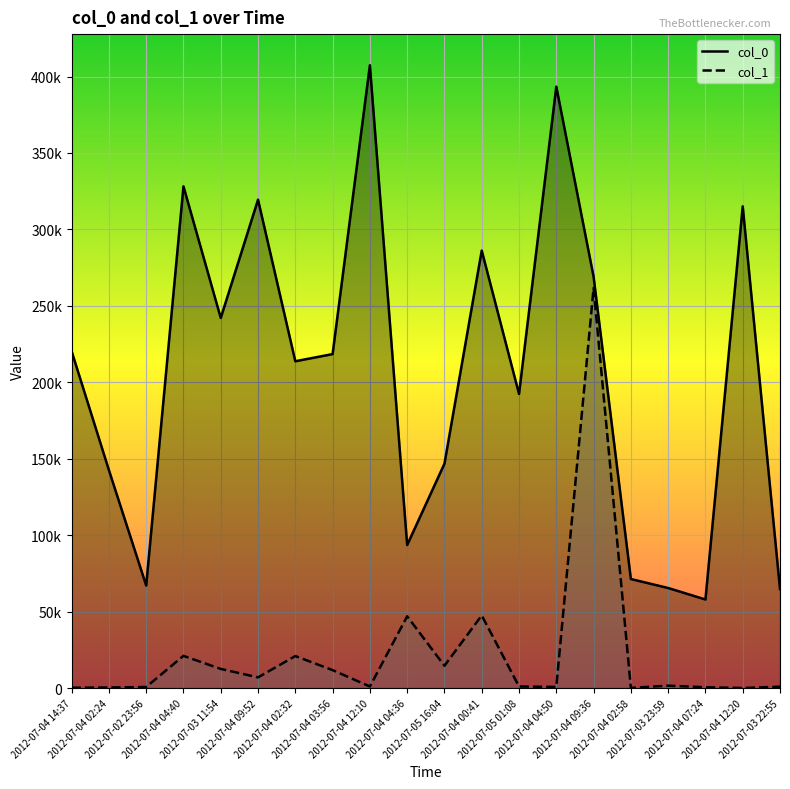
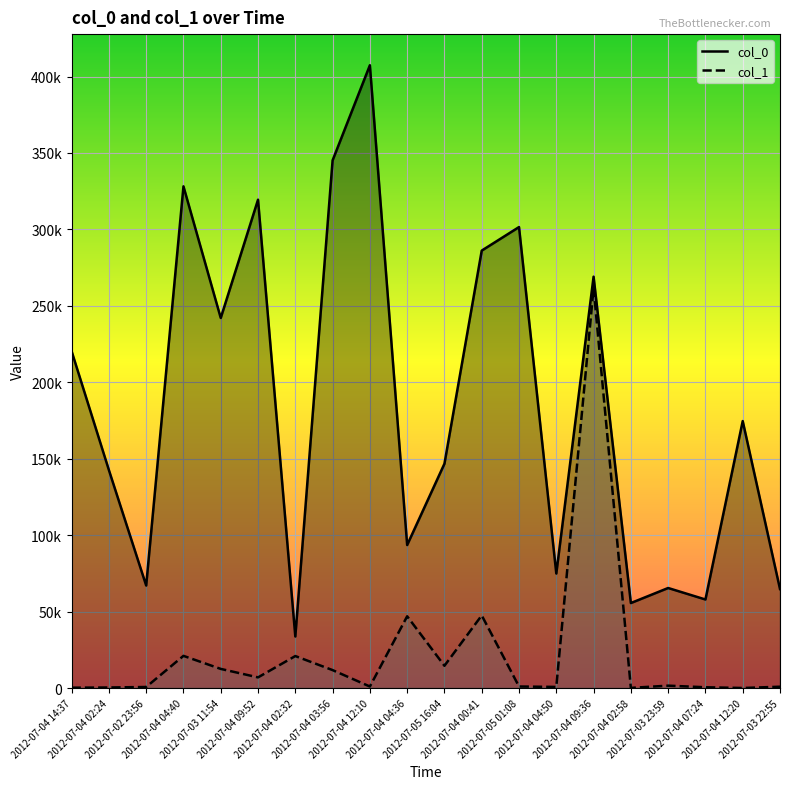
col_0, 2012-07-04 02:32: 214000 -> 34000
col_0, 2012-07-04 03:56: 218000 -> 345000
col_0, 2012-07-05 01:08: 192000 -> 302000
col_0, 2012-07-04 04:50: 393000 -> 75000
col_0, 2012-07-04 02:58: 71000 -> 56000
col_0, 2012-07-04 12:20: 315000 -> 175000
